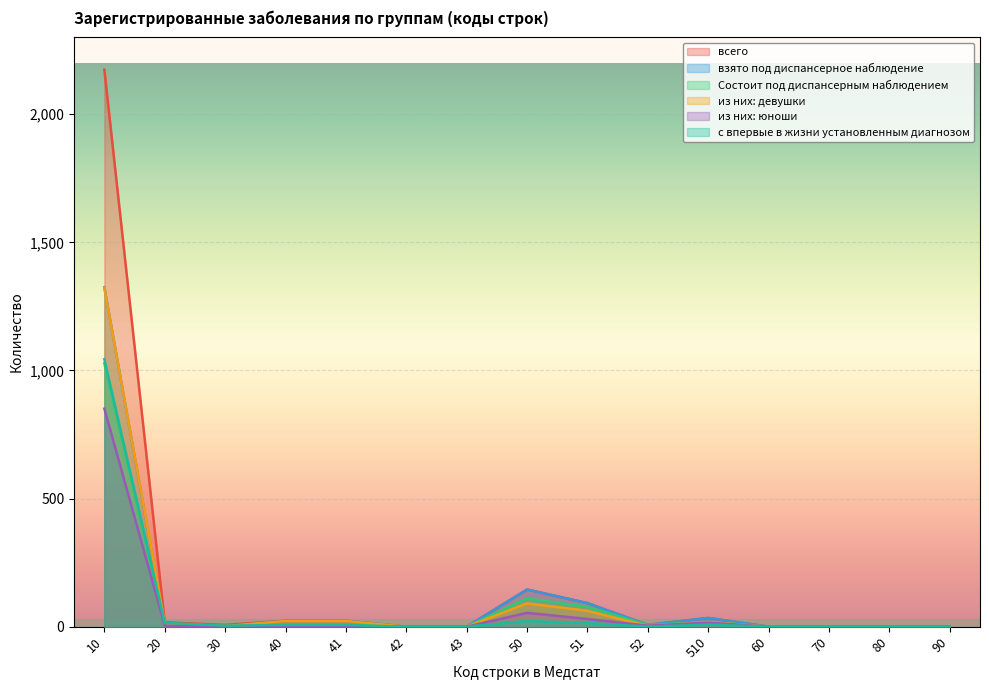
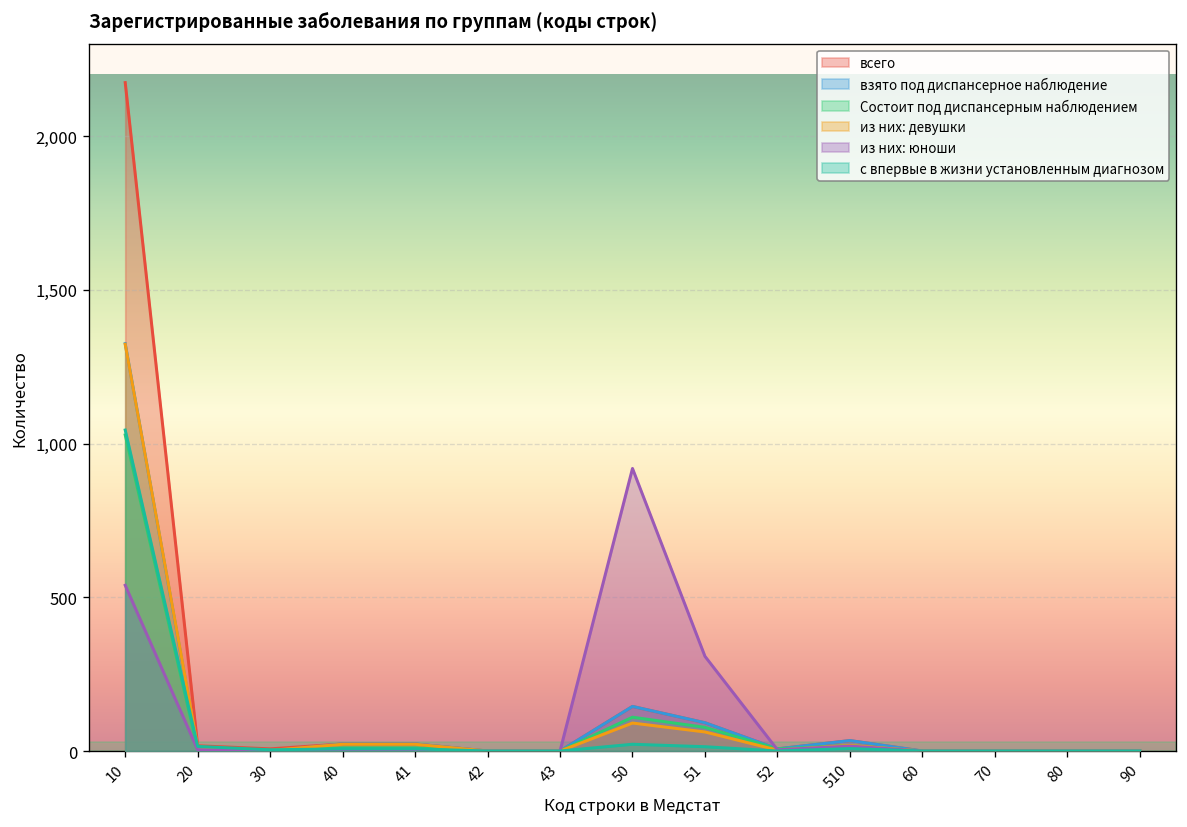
из них: юноши, 10: 850 -> 540
из них: юноши, 50: 50 -> 920
из них: юноши, 51: 30 -> 310
